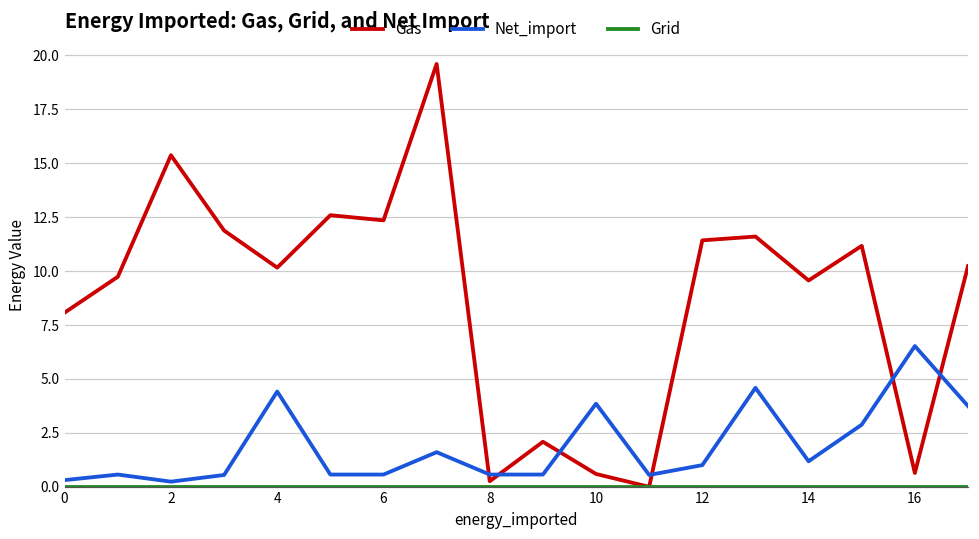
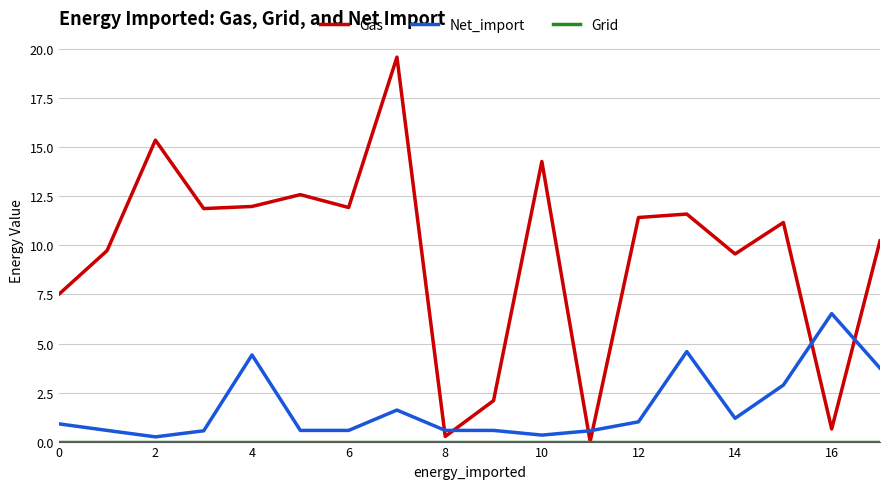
Gas, 0: 8.1 -> 7.5
Net_import, 0: 0.3 -> 0.9
Gas, 4: 10.2 -> 12.0
Gas, 6: 12.4 -> 11.9
Gas, 10: 0.6 -> 14.3
Net_import, 10: 3.9 -> 0.3
